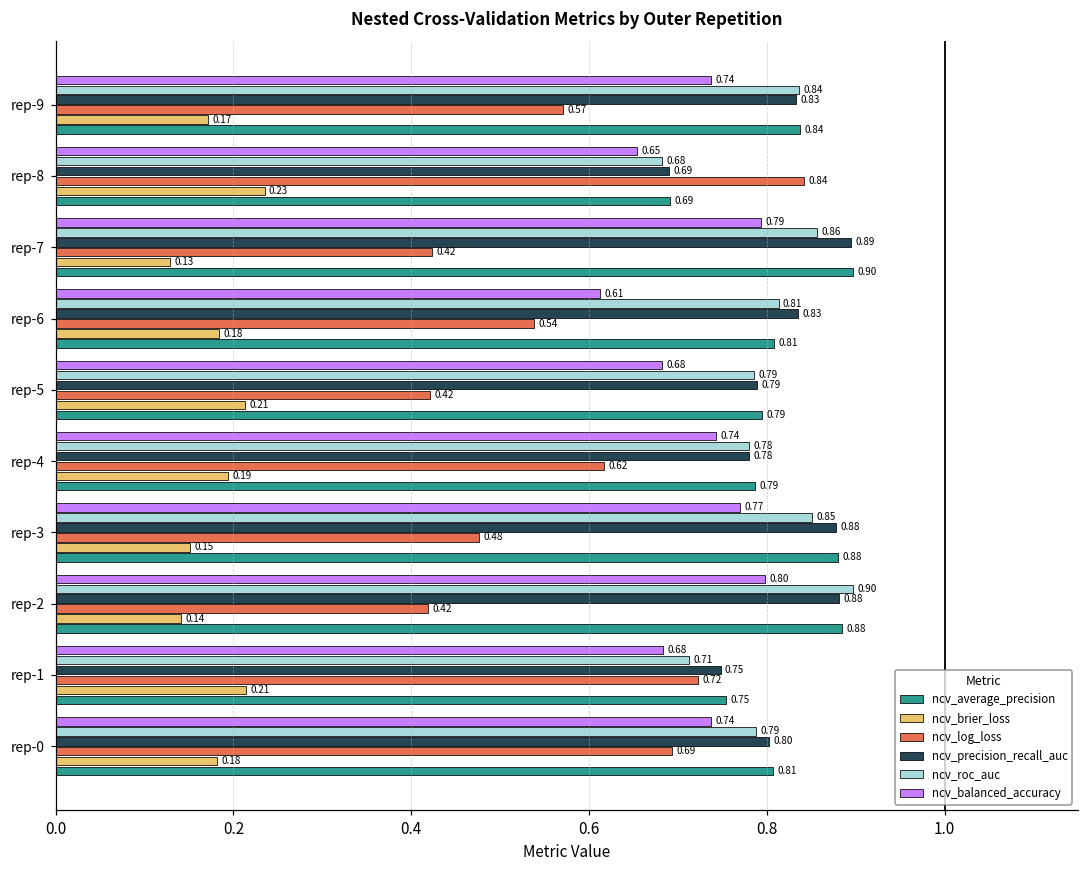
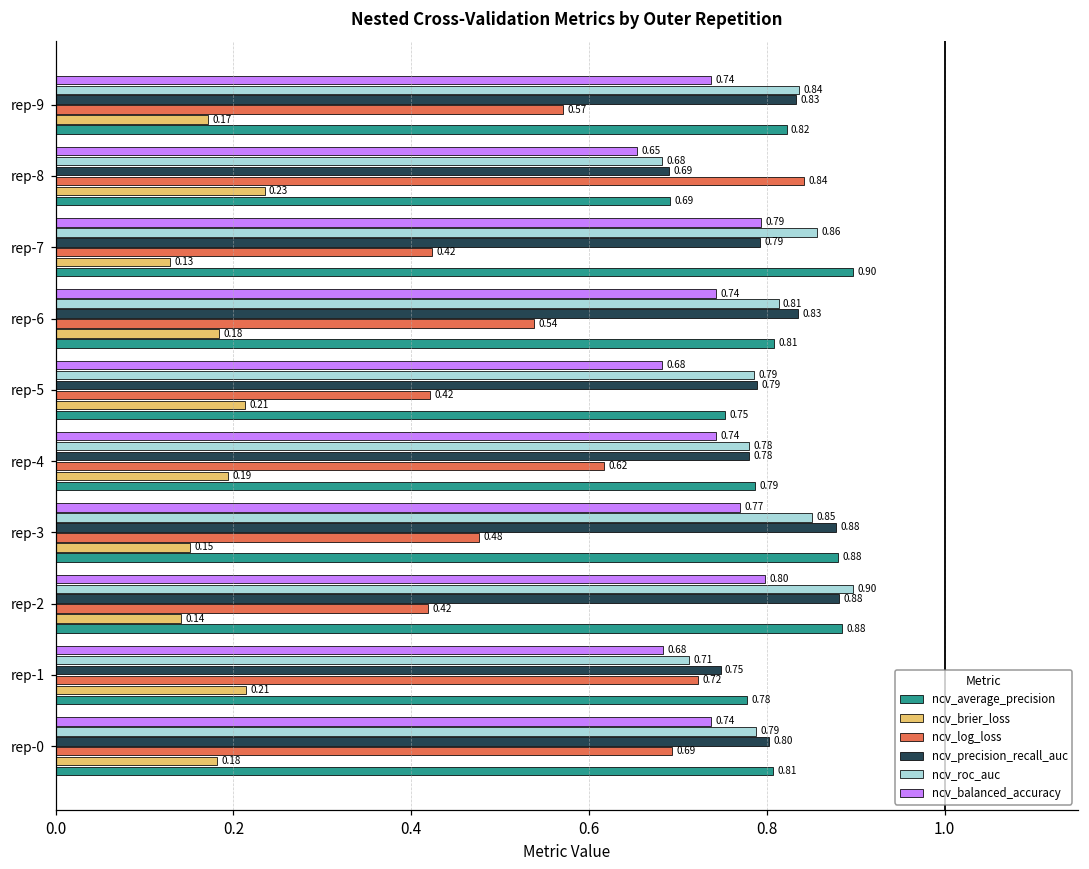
ncv_average_precision, rep-9: 0.84 -> 0.82
ncv_precision_recall_auc, rep-7: 0.89 -> 0.79
ncv_balanced_accuracy, rep-6: 0.61 -> 0.74
ncv_average_precision, rep-5: 0.79 -> 0.75
ncv_average_precision, rep-1: 0.75 -> 0.78
